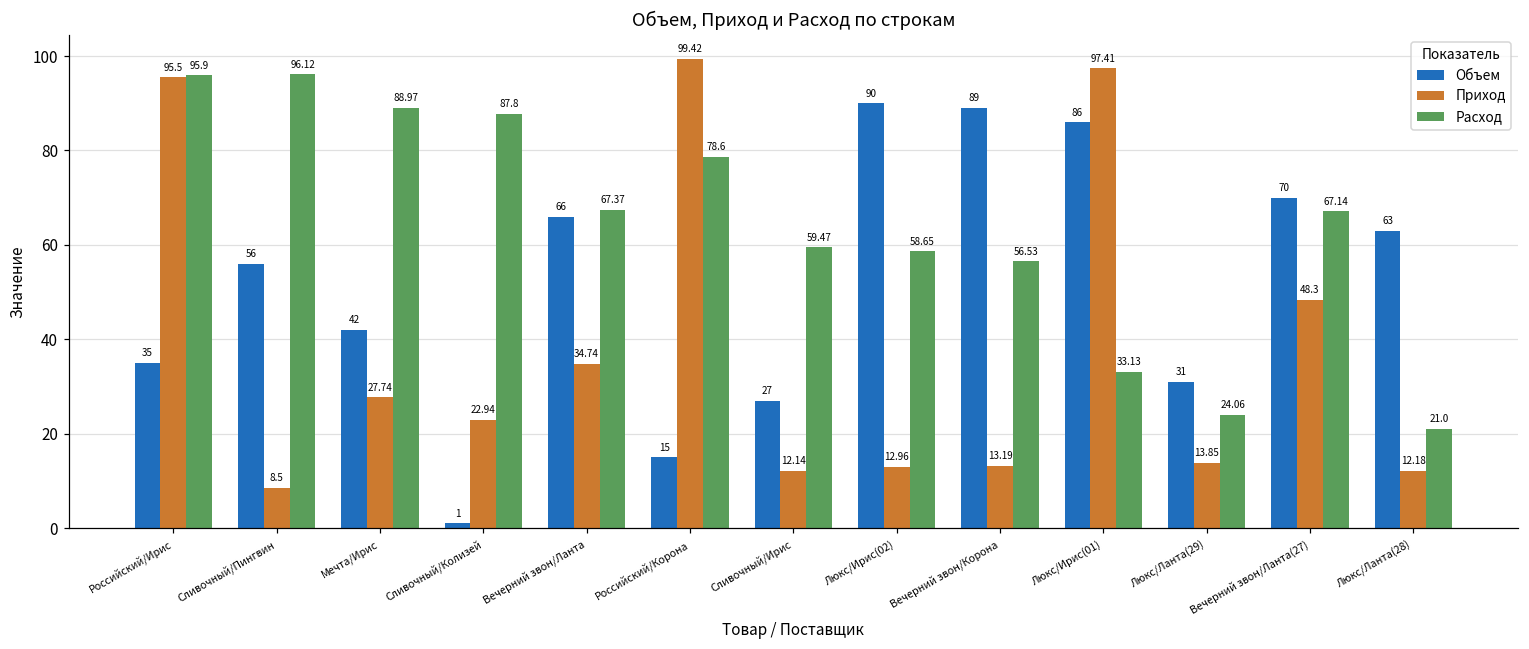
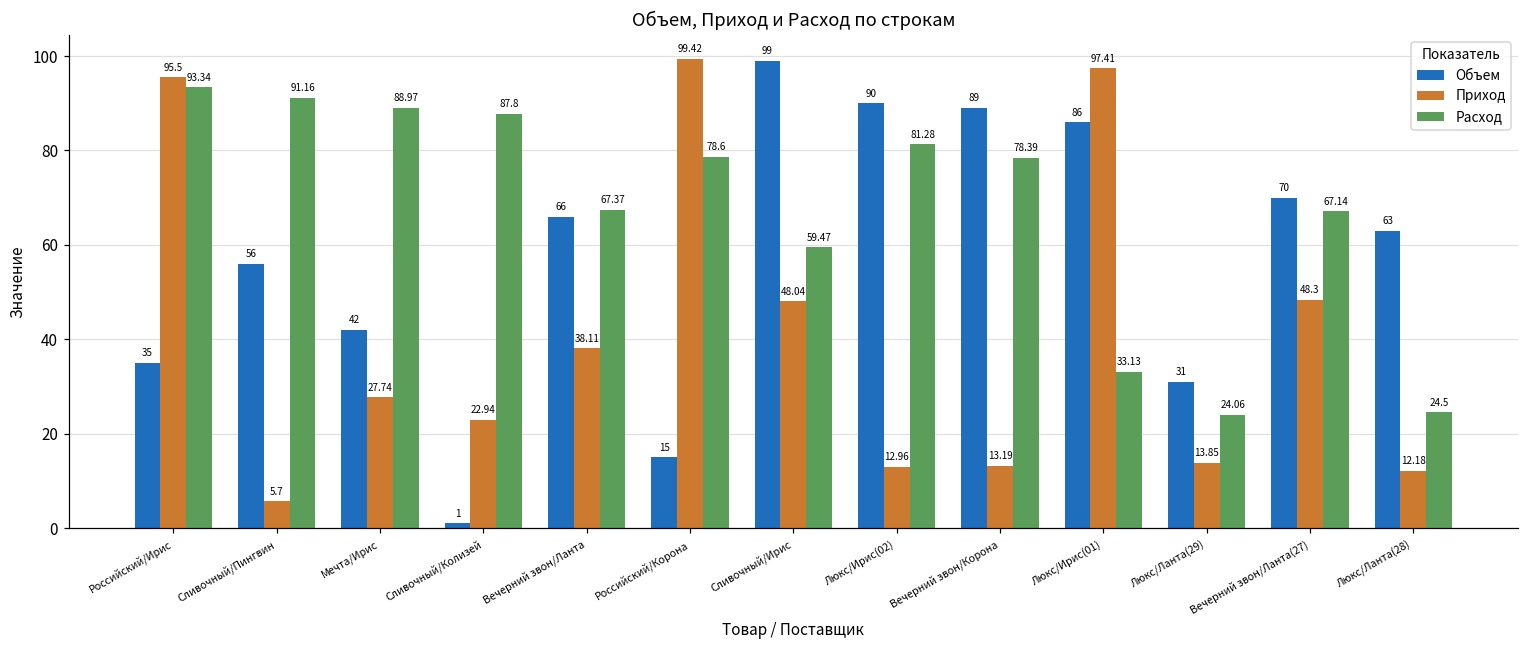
Расход, Российский/Ирис: 95.9 -> 93.34
Приход, Сливочный/Пингвин: 8.5 -> 5.7
Расход, Сливочный/Пингвин: 96.12 -> 91.16
Приход, Вечерний звон/Ланта: 34.74 -> 38.11
Объем, Сливочный/Ирис: 27 -> 99
Приход, Сливочный/Ирис: 12.14 -> 48.04
Расход, Люкс/Ирис(02): 58.65 -> 81.28
Расход, Вечерний звон/Корона: 56.53 -> 78.39
Расход, Люкс/Ланта(28): 21.0 -> 24.5
